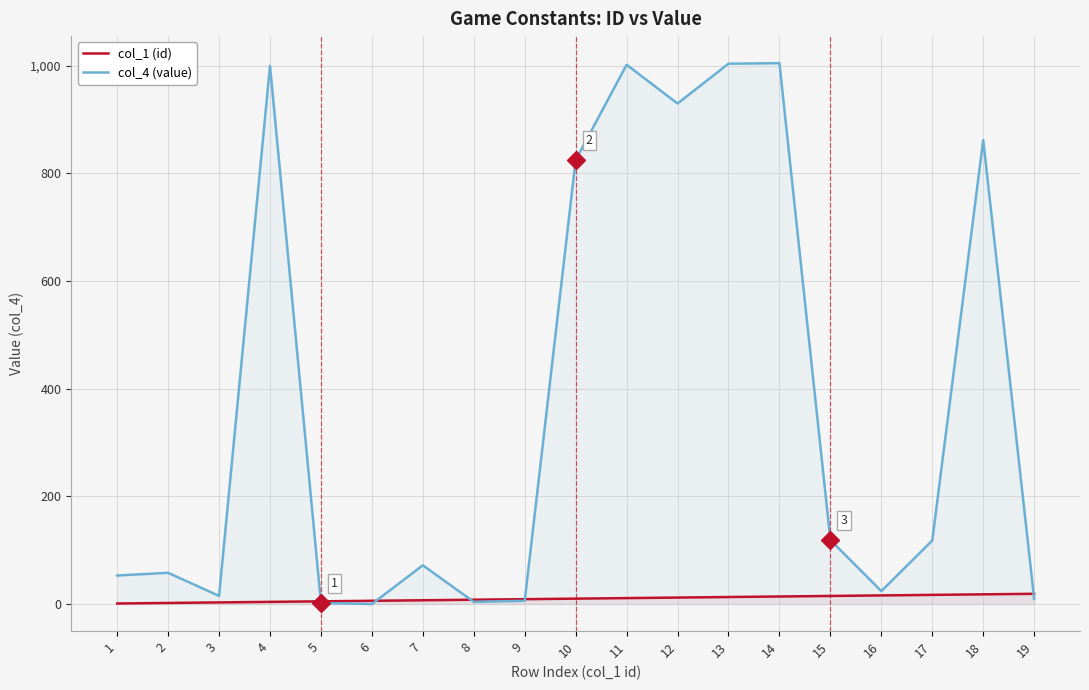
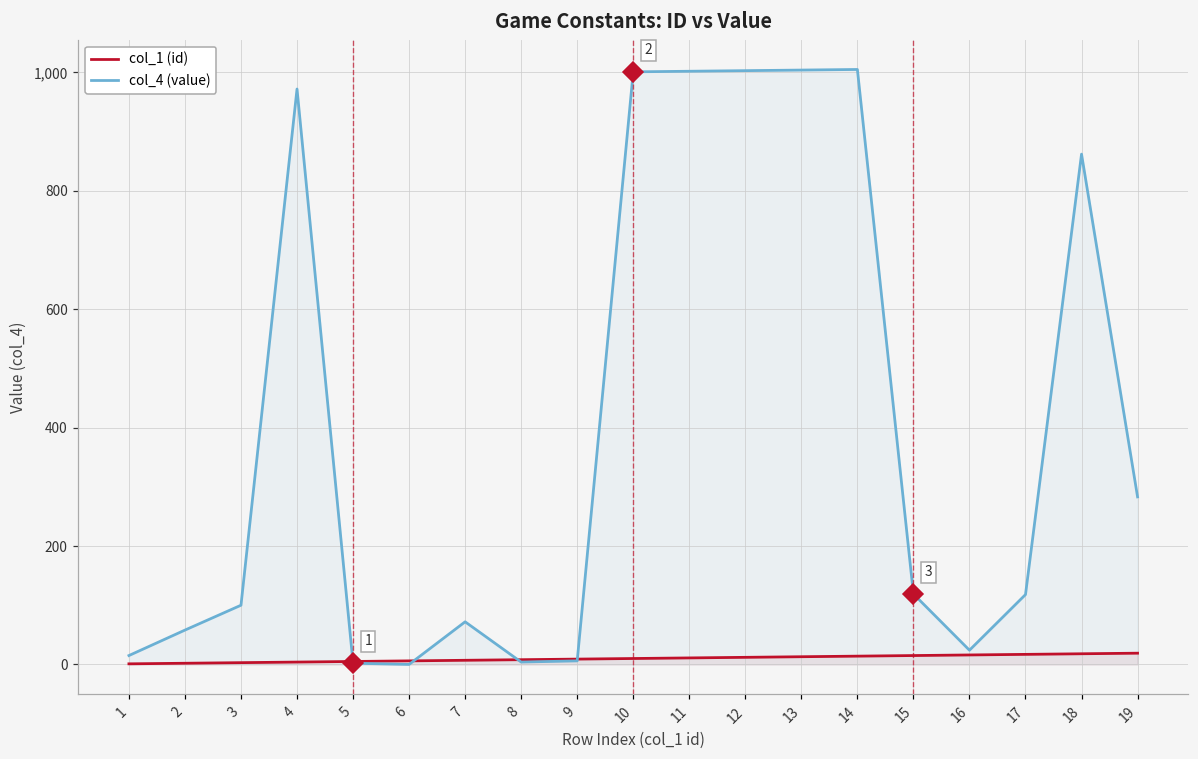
col_4 (value), 1: 50 -> 20
col_4 (value), 3: 20 -> 100
col_4 (value), 4: 1,000 -> 970
col_4 (value), 10: 830 -> 1,000
col_4 (value), 12: 930 -> 1,000
col_4 (value), 19: 10 -> 280
